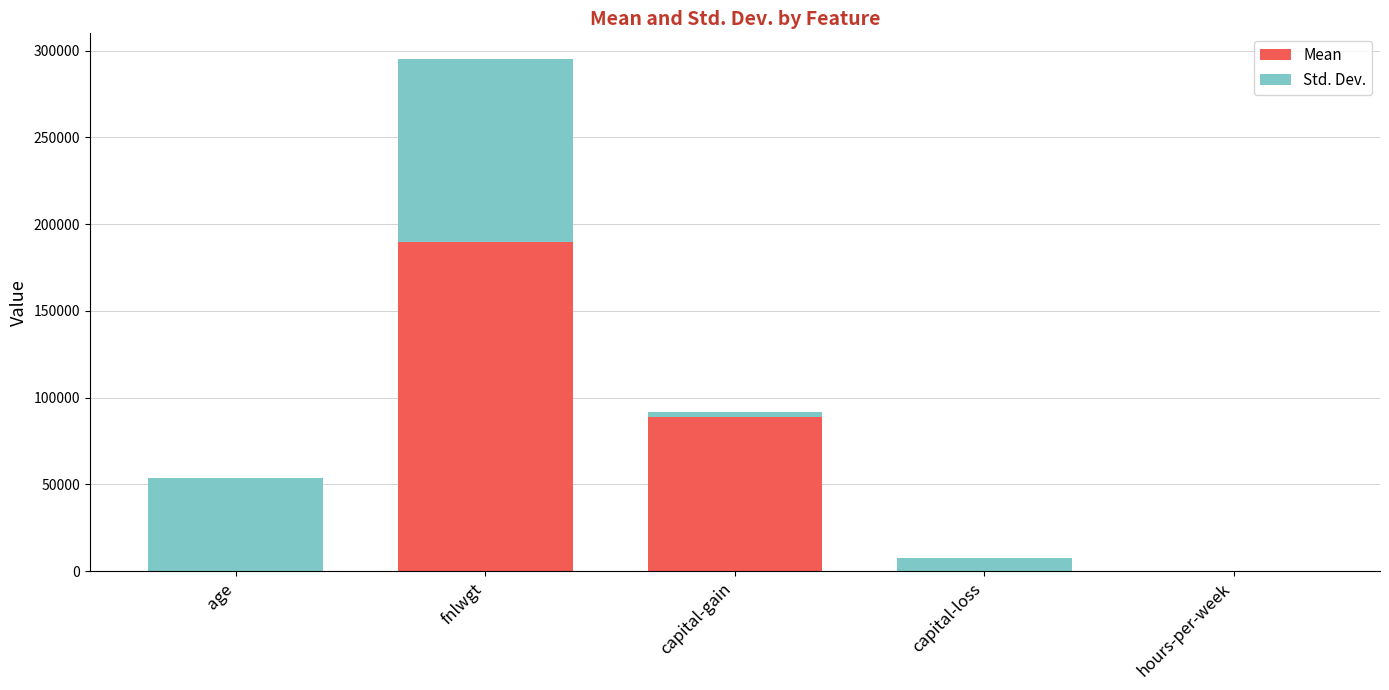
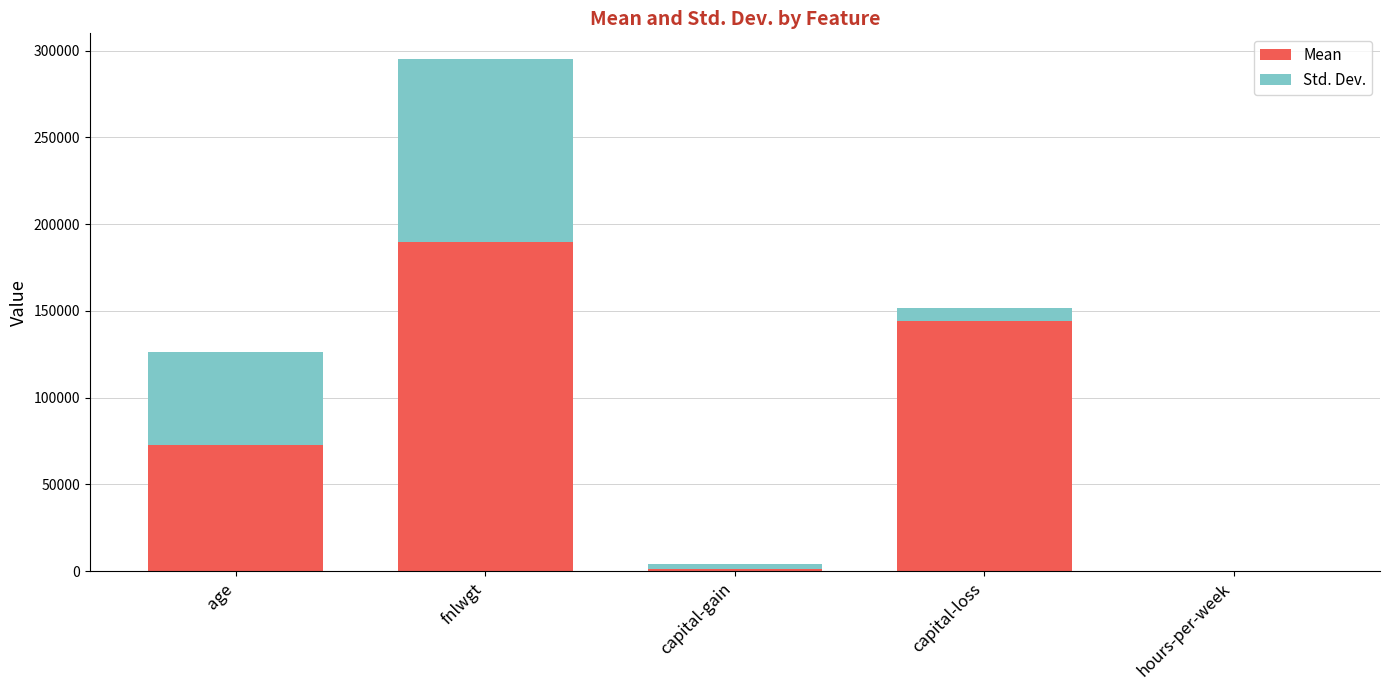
Mean, age: 0 -> 73000
Mean, capital-gain: 89000 -> 1000
Mean, capital-loss: 0 -> 144000
